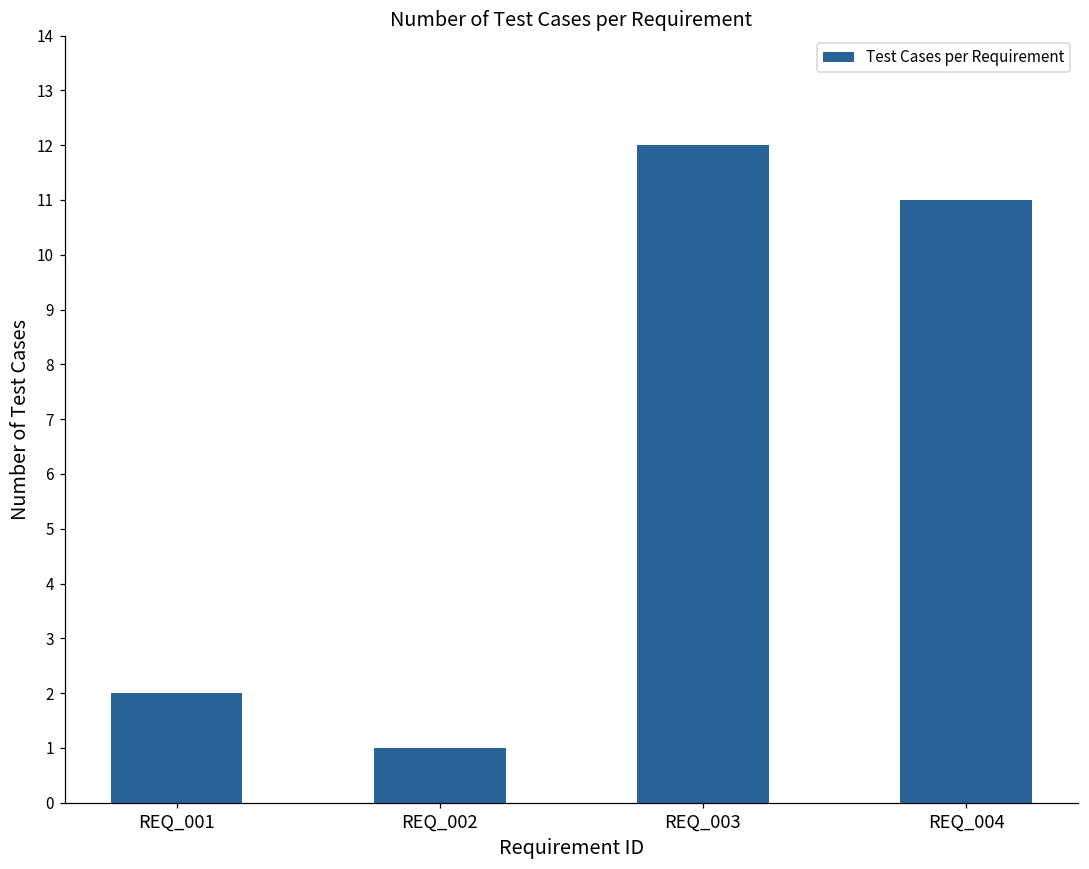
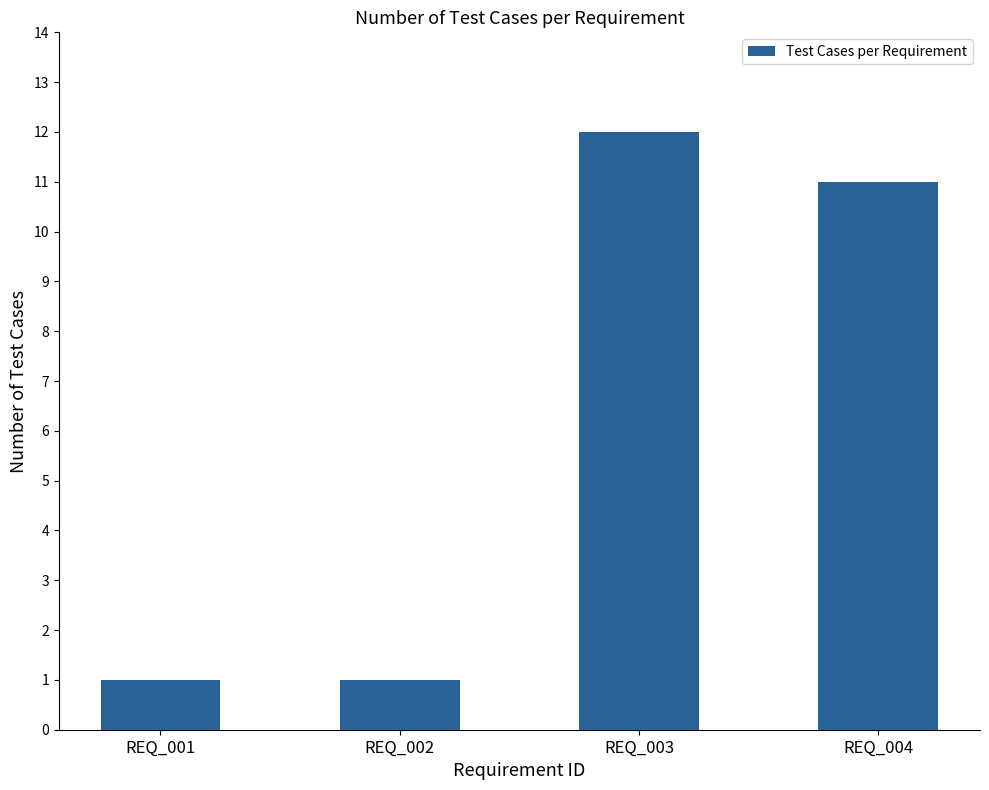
REQ_001: 2 -> 1
